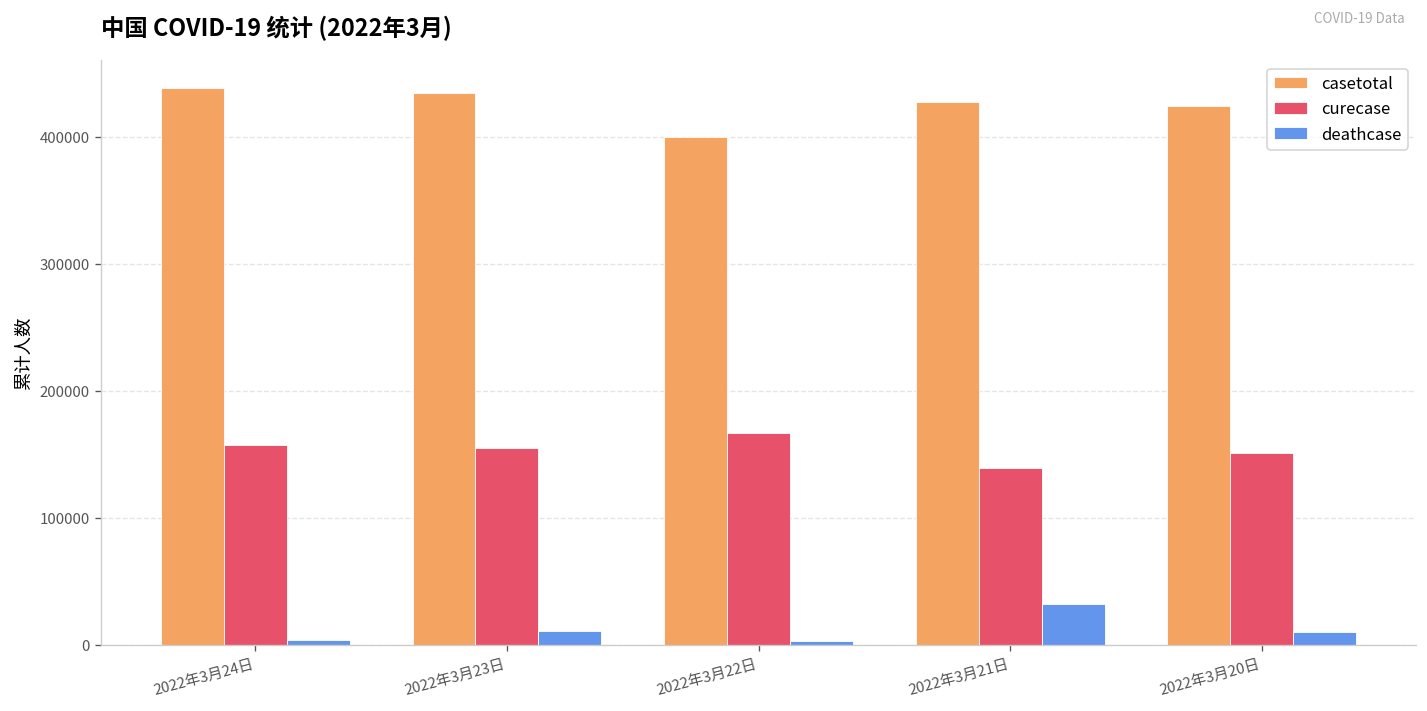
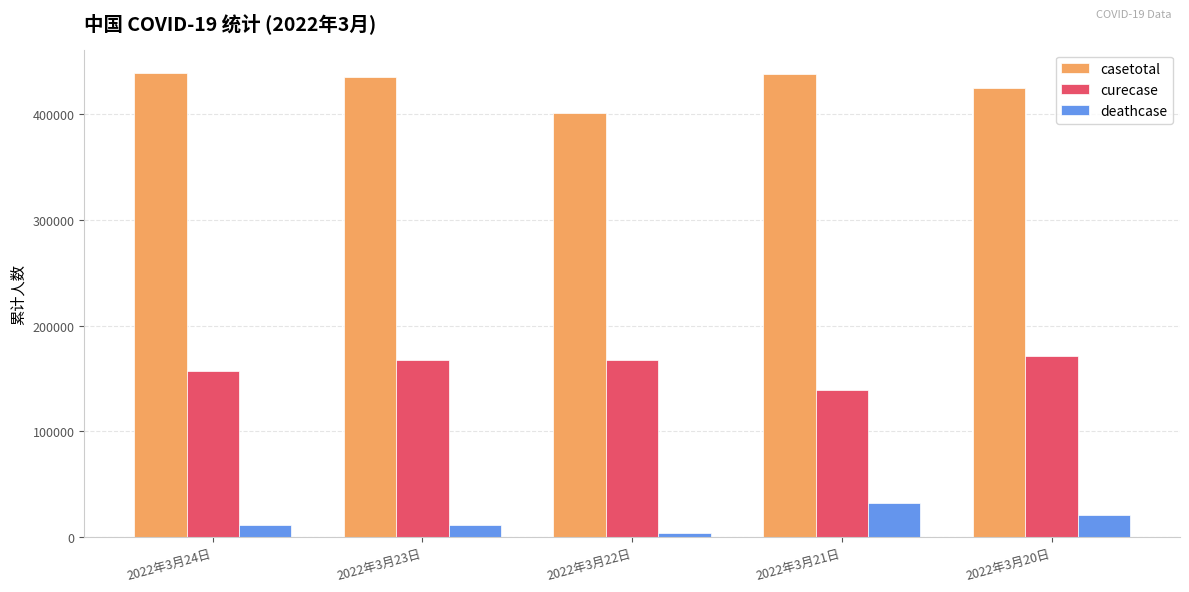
deathcase, 2022年3月24日: 4000 -> 12000
curecase, 2022年3月23日: 155000 -> 167000
casetotal, 2022年3月21日: 428000 -> 438000
curecase, 2022年3月20日: 152000 -> 171000
deathcase, 2022年3月20日: 11000 -> 21000
